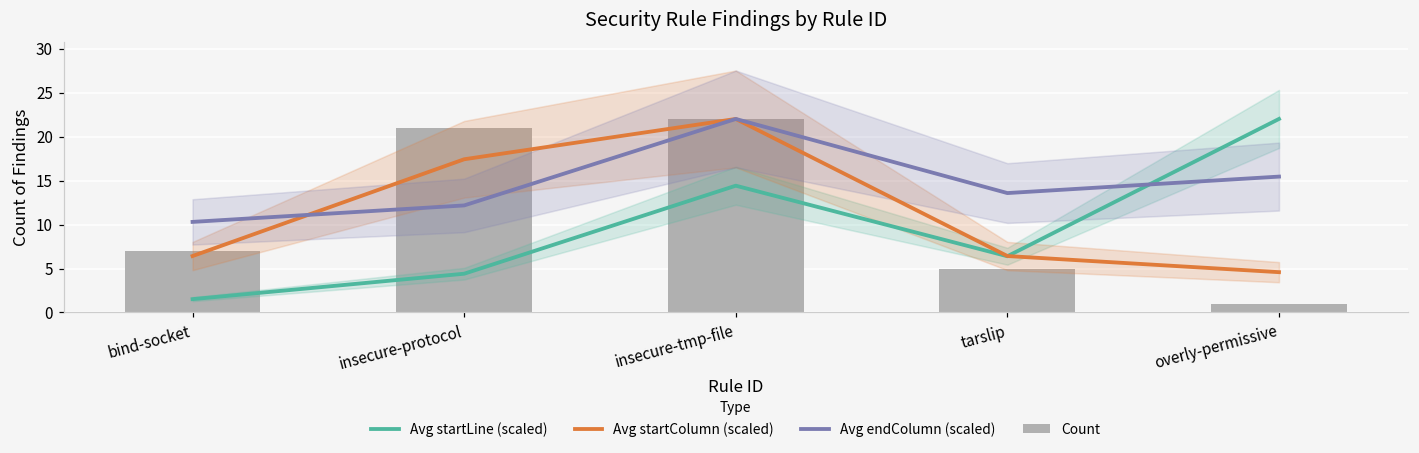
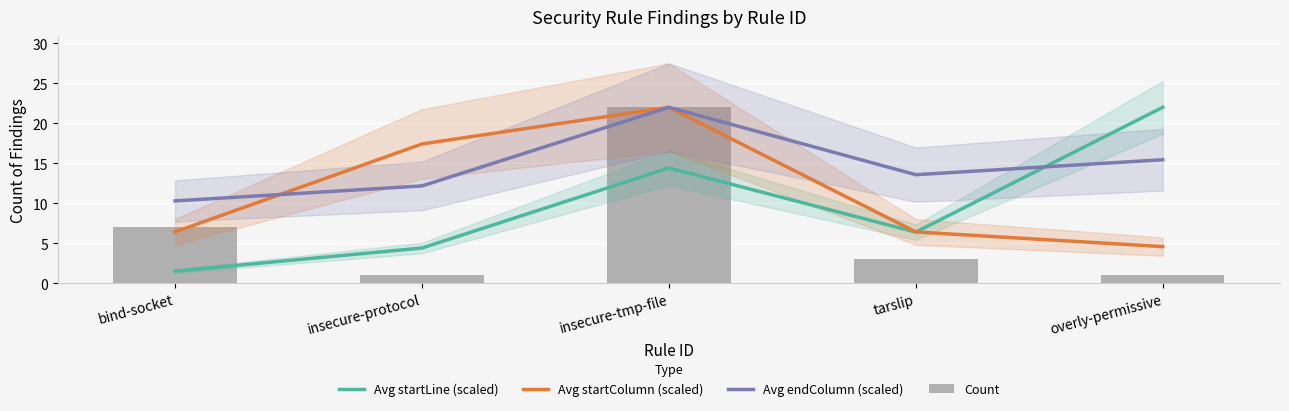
Count, insecure-protocol: 21 -> 1
Count, tarslip: 5 -> 3
